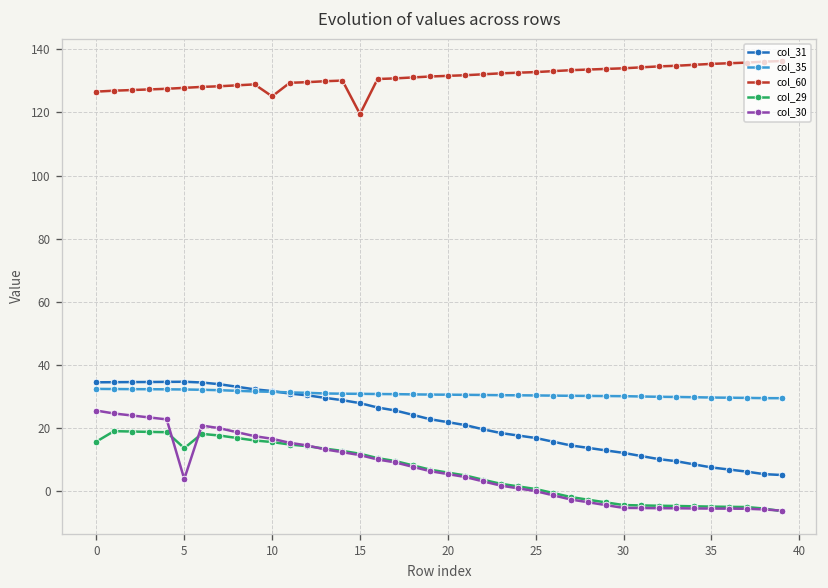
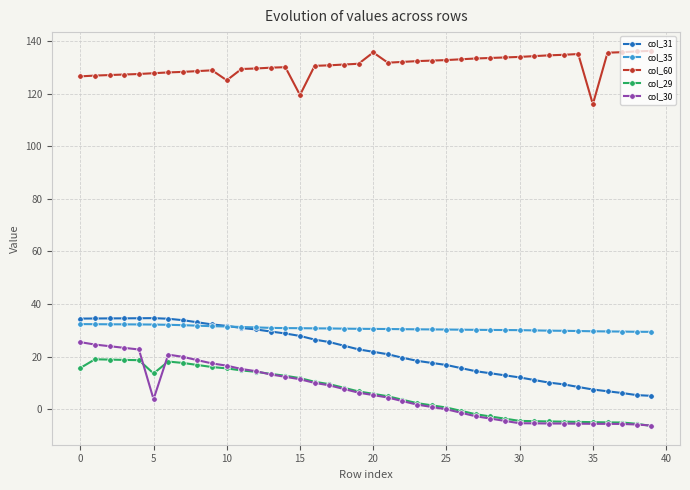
col_60, 20: 132 -> 136
col_60, 35: 135 -> 116
